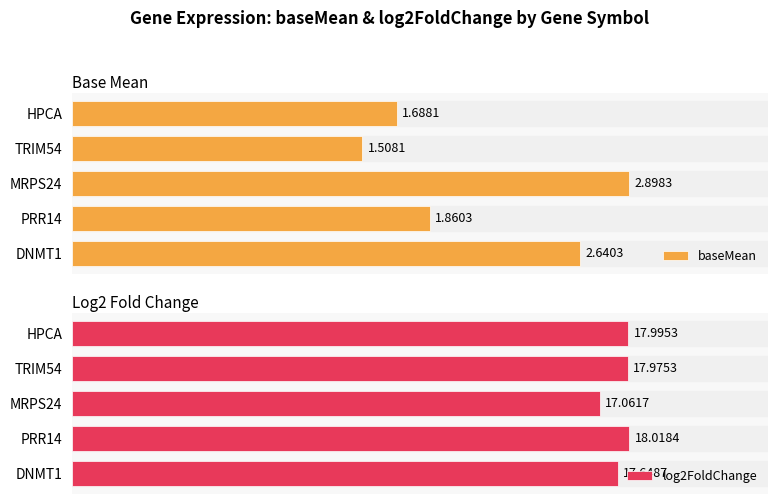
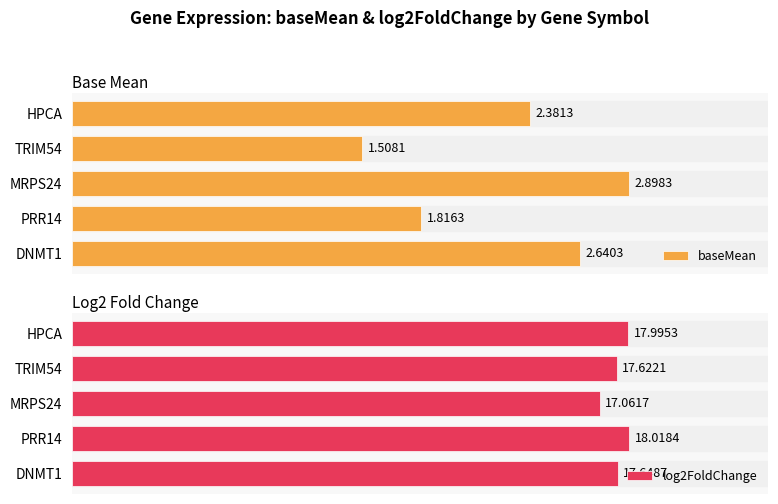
Base Mean, HPCA: 1.6881 -> 2.3813
Base Mean, PRR14: 1.8603 -> 1.8163
Log2 Fold Change, TRIM54: 17.9753 -> 17.6221
